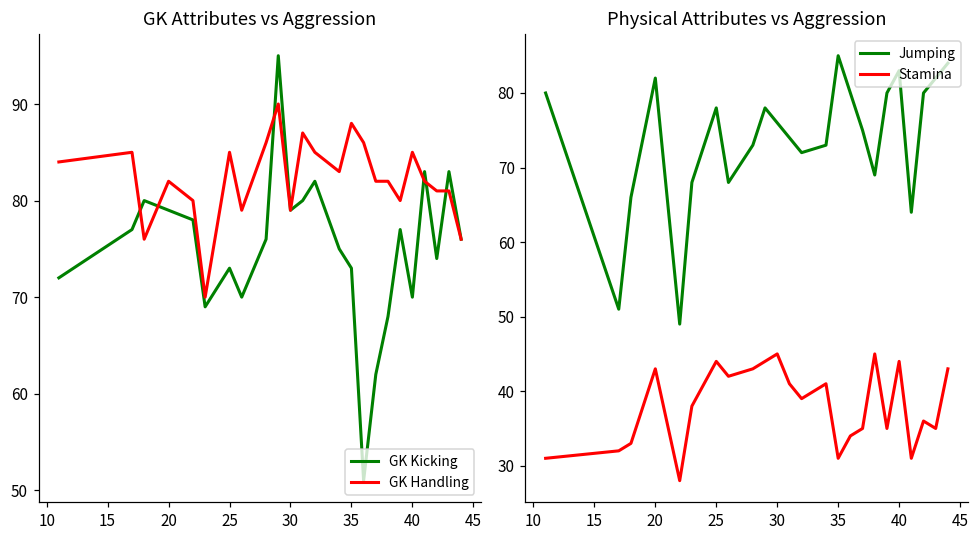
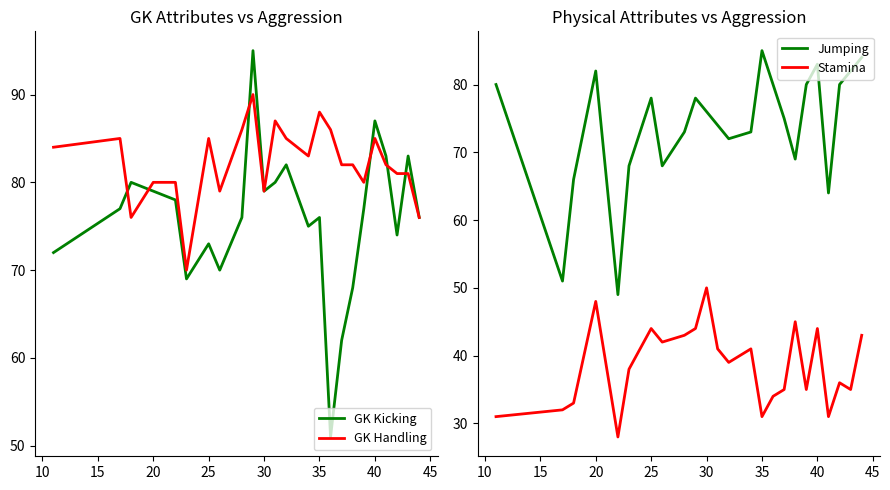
GK Attributes vs Aggression, GK Handling, 20: 82 -> 80
GK Attributes vs Aggression, GK Kicking, 35: 73 -> 76
GK Attributes vs Aggression, GK Kicking, 40: 70 -> 87
Physical Attributes vs Aggression, Stamina, 20: 43 -> 48
Physical Attributes vs Aggression, Stamina, 30: 45 -> 50
